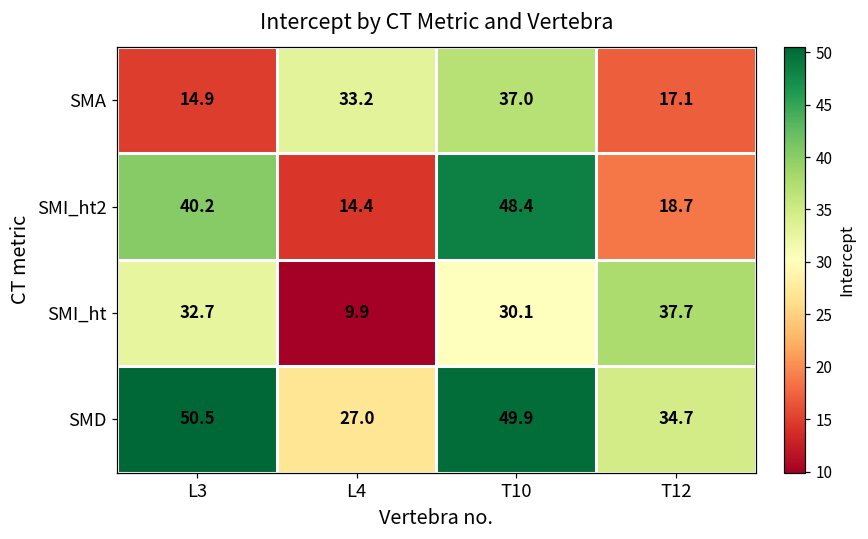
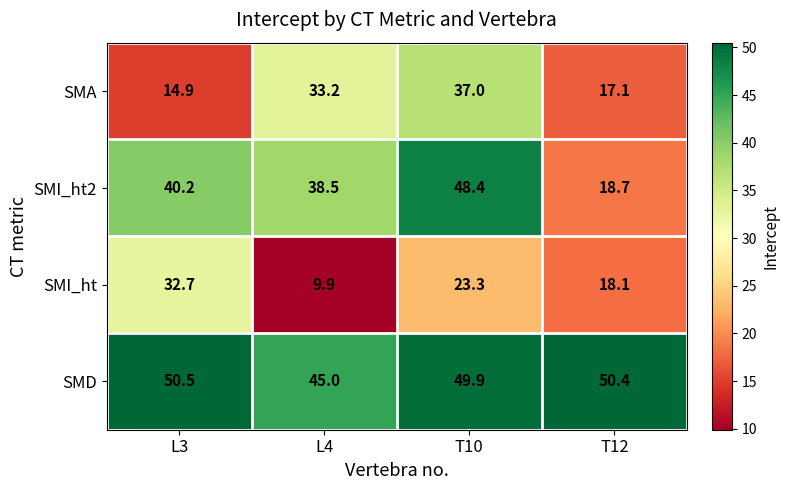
SMI_ht2, L4: 14.4 -> 38.5
SMI_ht, T10: 30.1 -> 23.3
SMI_ht, T12: 37.7 -> 18.1
SMD, L4: 27.0 -> 45.0
SMD, T12: 34.7 -> 50.4
